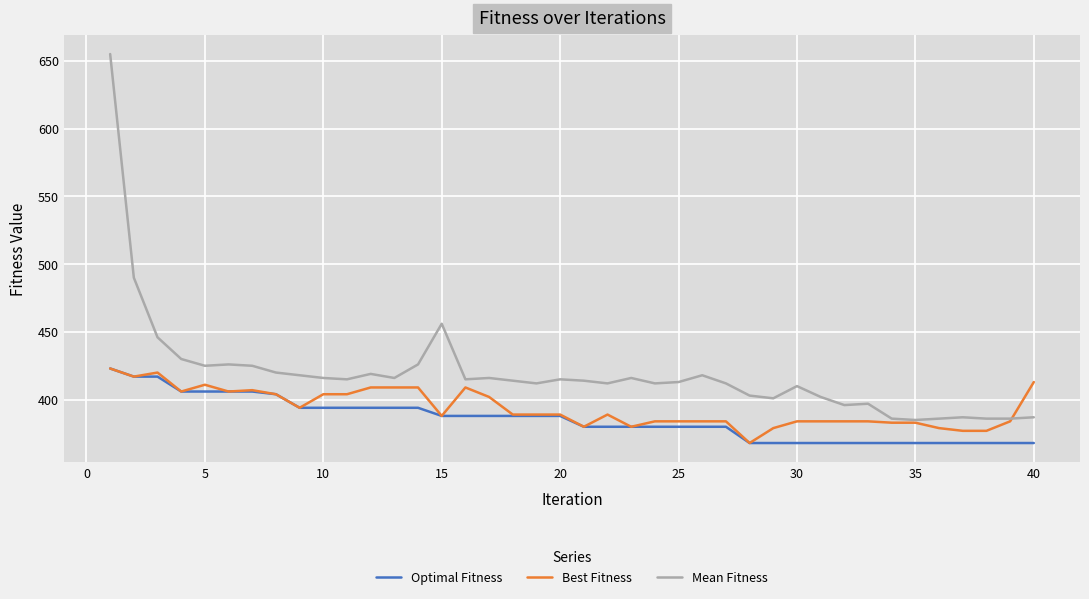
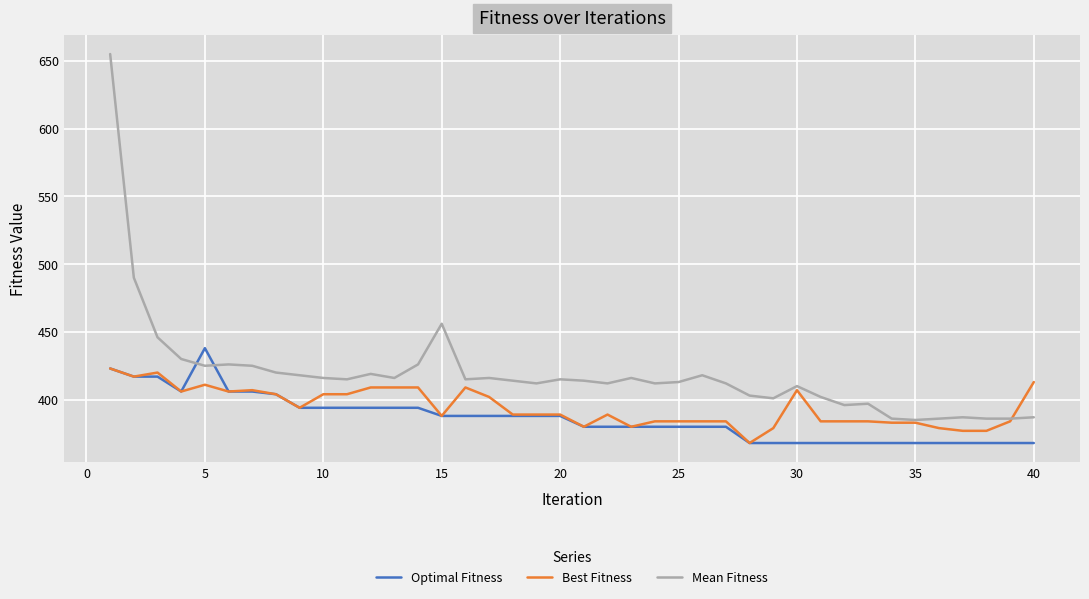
Optimal Fitness, 5: 406 -> 438
Best Fitness, 30: 384 -> 407
